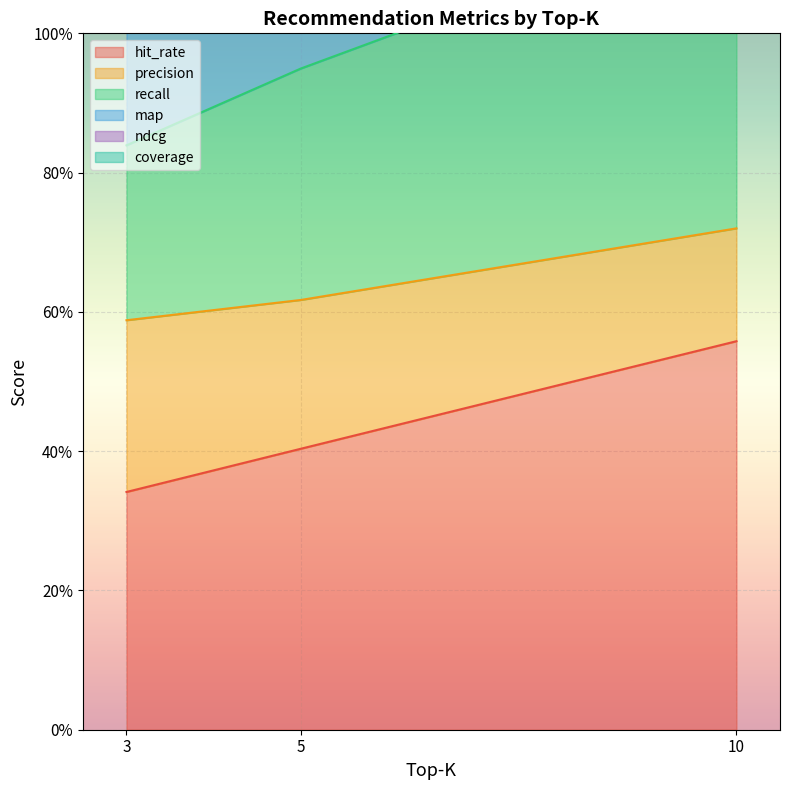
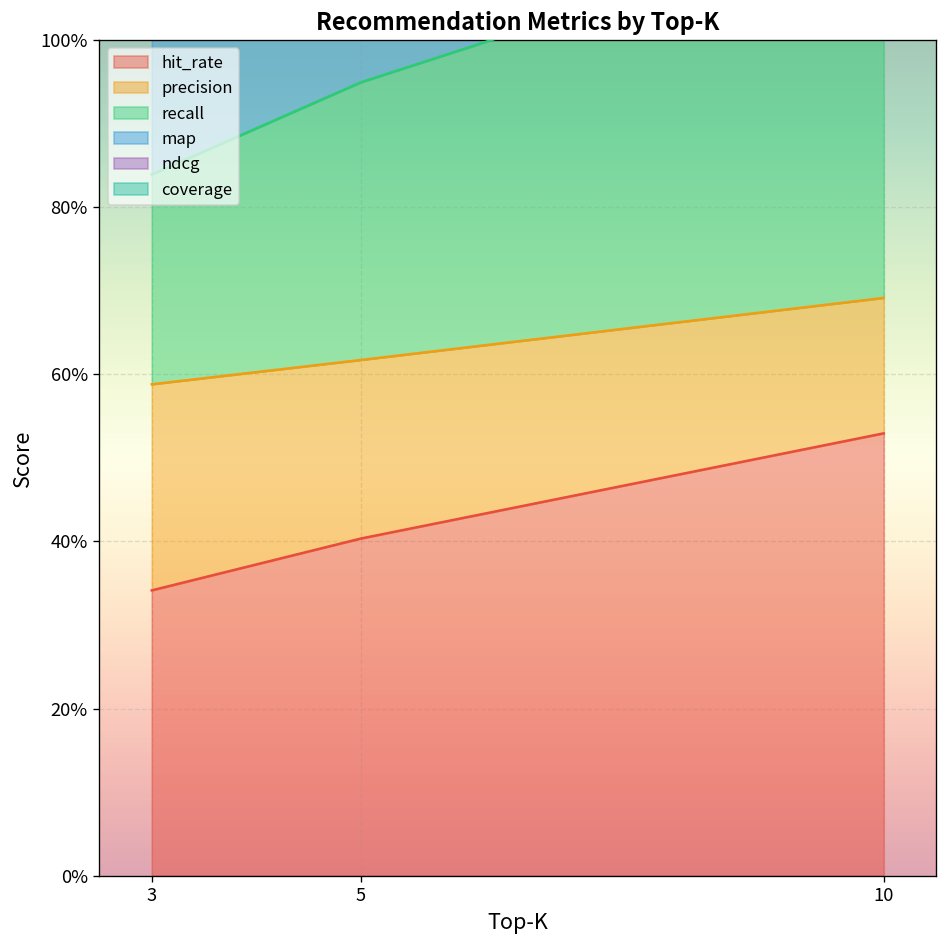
hit_rate, 10: 56% -> 53%
